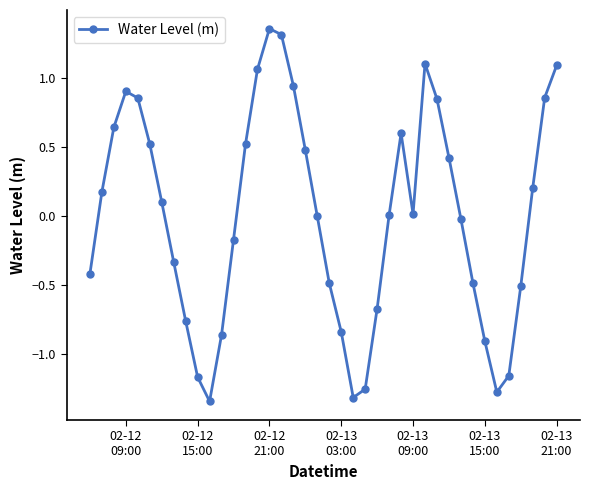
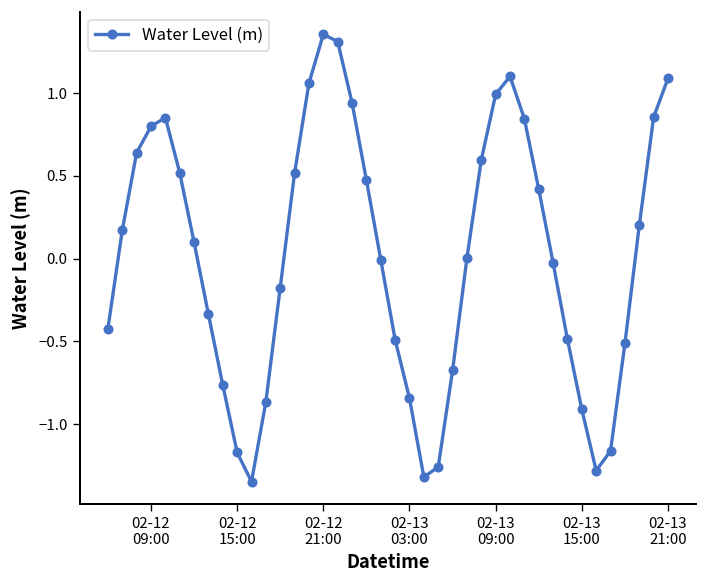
02-12 09:00: 0.90 -> 0.80
02-13 09:00: 0.01 -> 0.99
